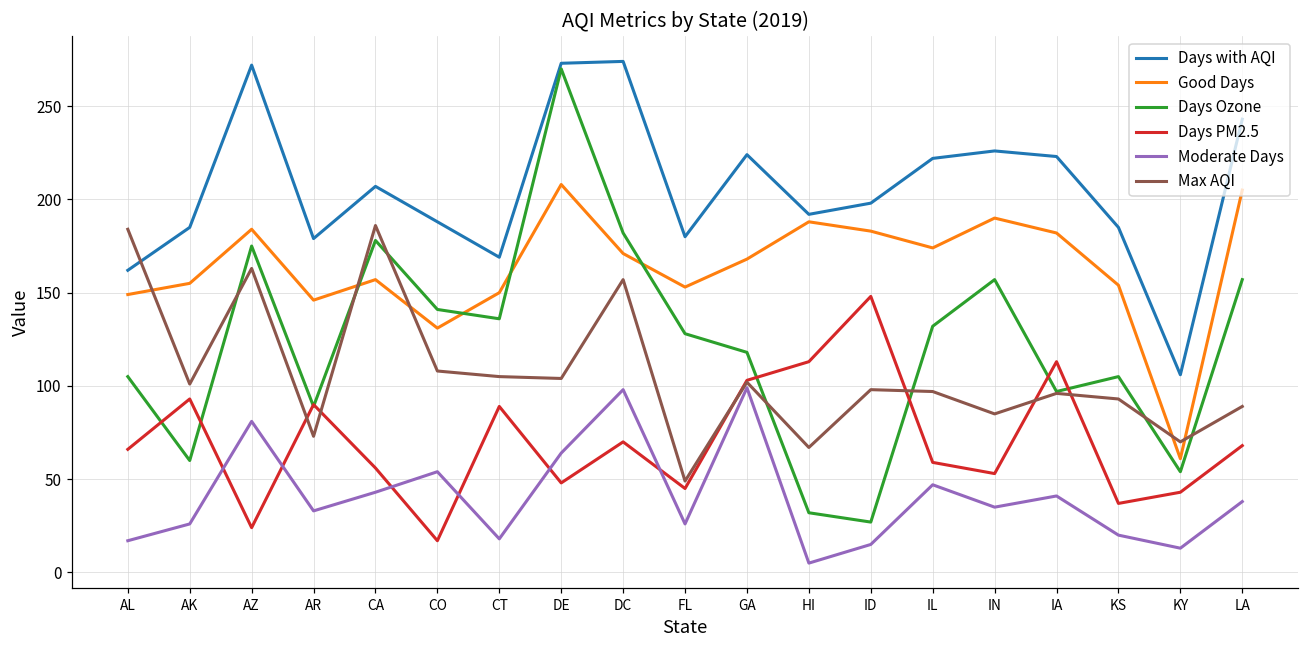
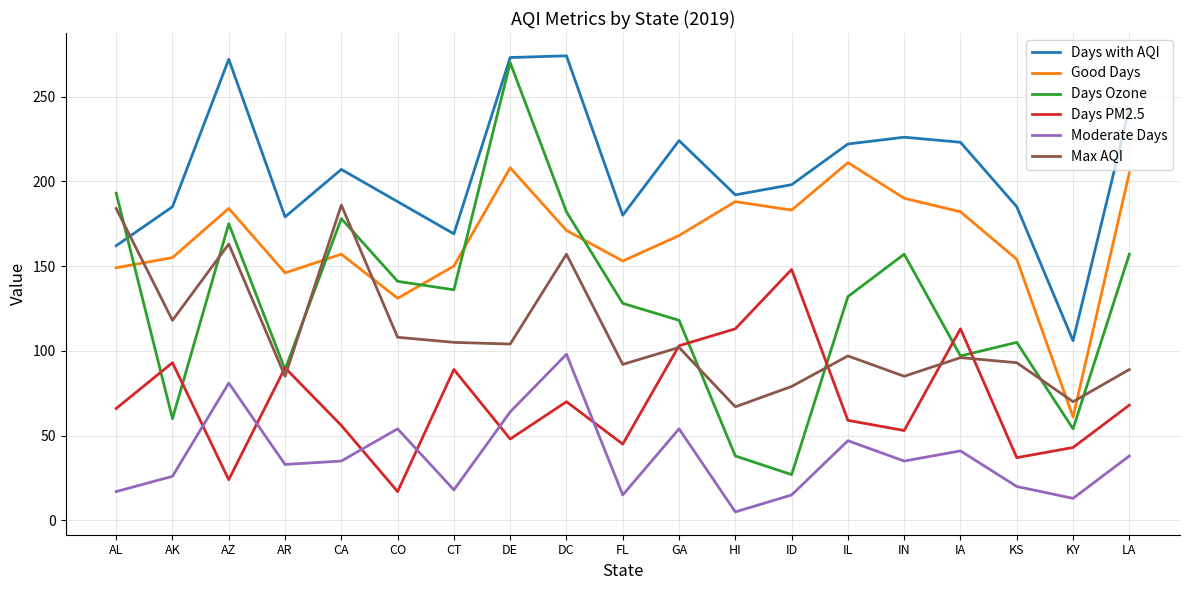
Days Ozone, AL: 105 -> 193
Max AQI, AK: 101 -> 118
Max AQI, AR: 73 -> 85
Moderate Days, CA: 43 -> 35
Moderate Days, FL: 26 -> 15
Max AQI, FL: 49 -> 92
Moderate Days, GA: 99 -> 54
Days Ozone, HI: 32 -> 38
Max AQI, ID: 98 -> 79
Good Days, IL: 174 -> 211
